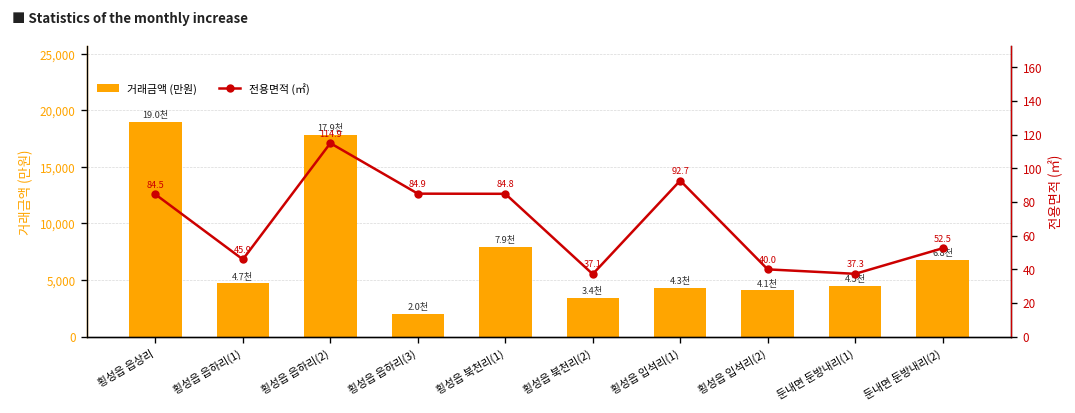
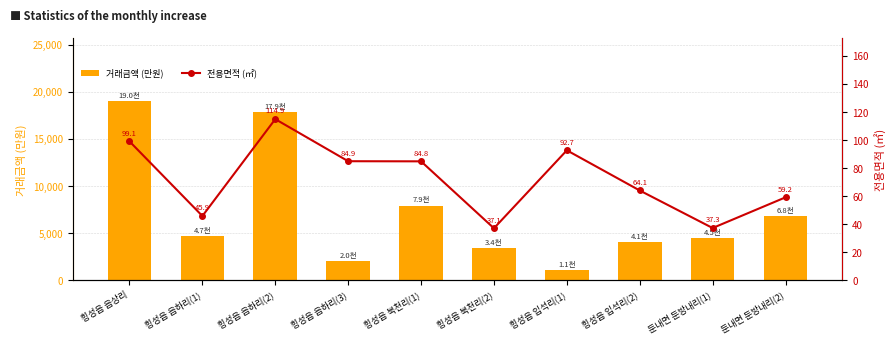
거래금액 (만원), 횡성읍 입석리(1): 4.3천 -> 1.1천
전용면적 (㎡), 횡성읍 읍상리: 84.5 -> 99.1
전용면적 (㎡), 횡성읍 입석리(2): 40.0 -> 64.1
전용면적 (㎡), 둔내면 둔방내리(2): 52.5 -> 59.2
